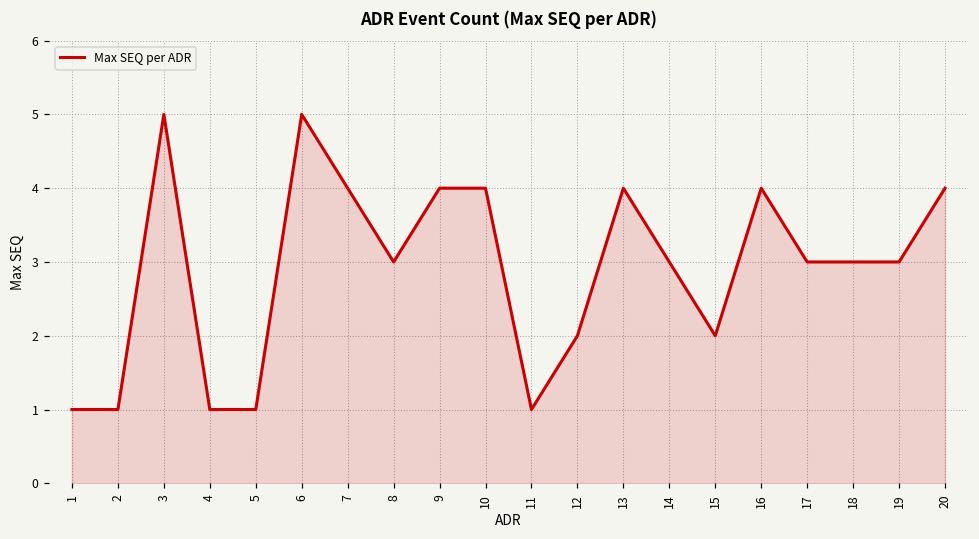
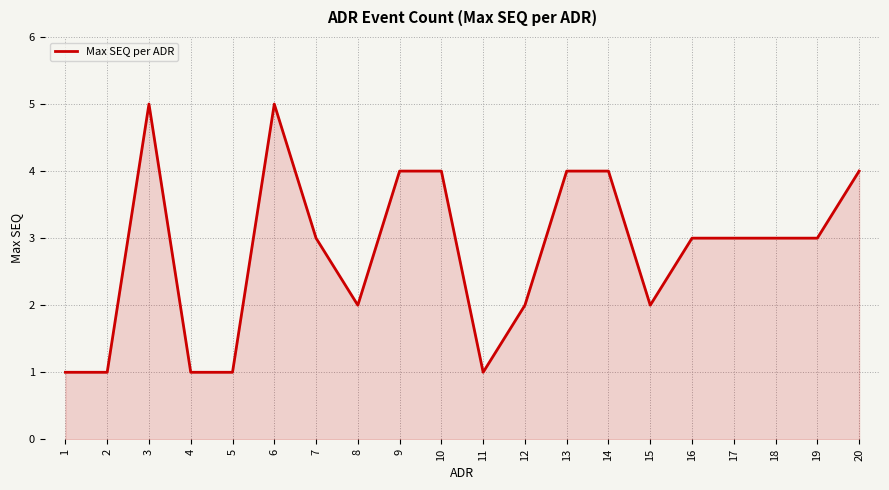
7: 4 -> 3
8: 3 -> 2
14: 3 -> 4
16: 4 -> 3
